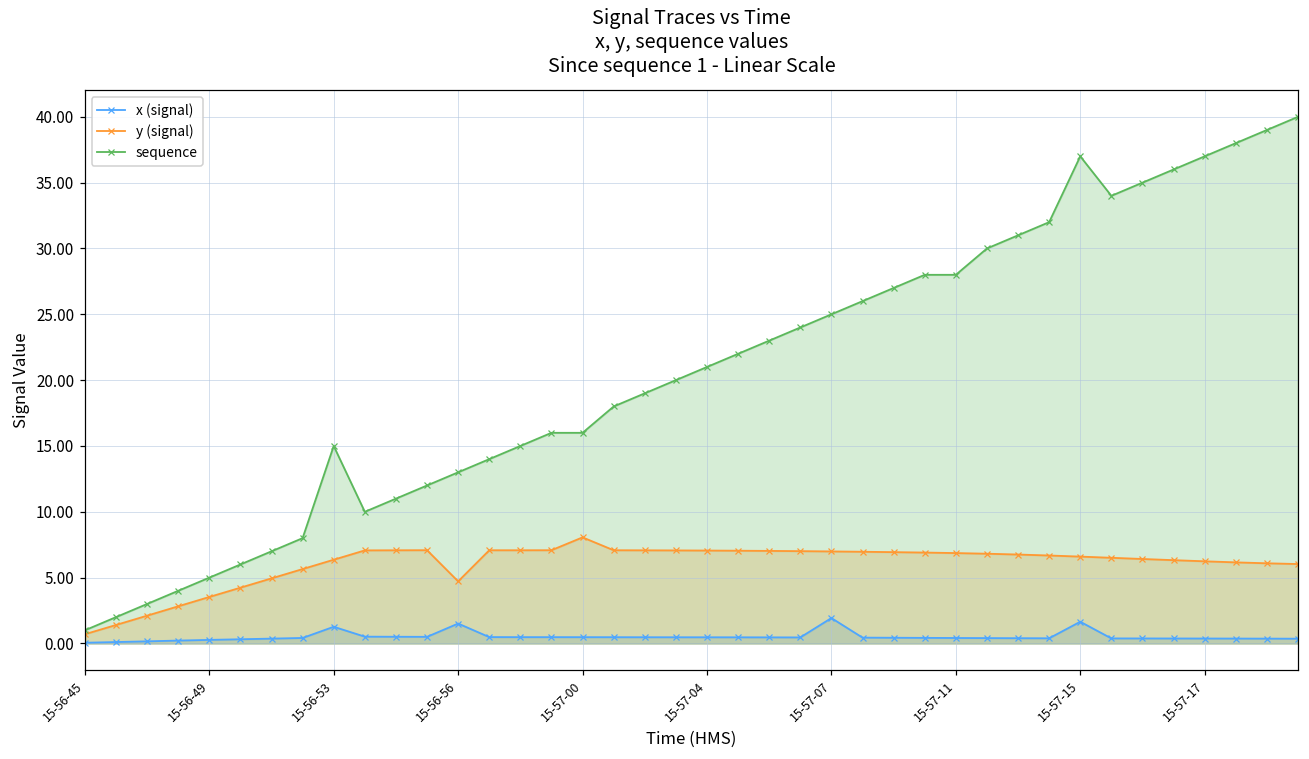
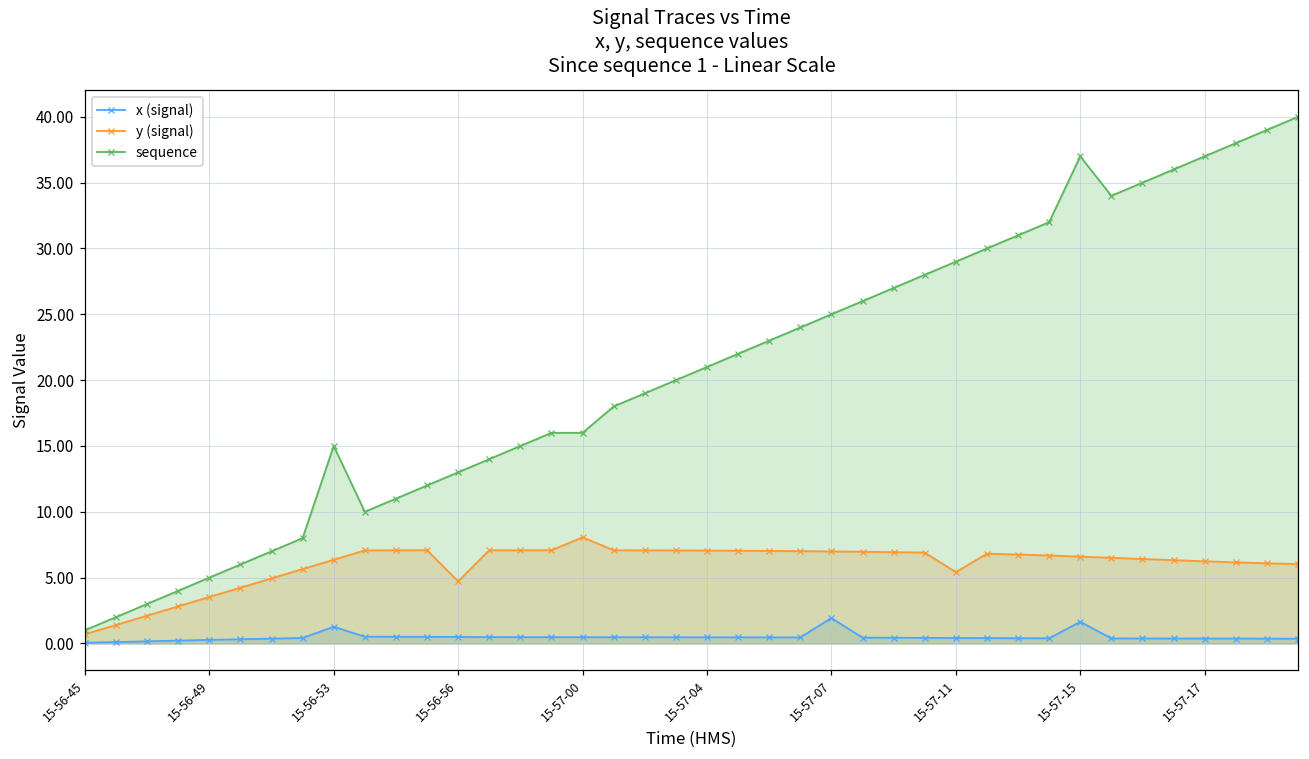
x (signal), 15-56-56: 1.5 -> 0.5
y (signal), 15-57-11: 6.9 -> 5.4
sequence, 15-57-11: 28 -> 29
